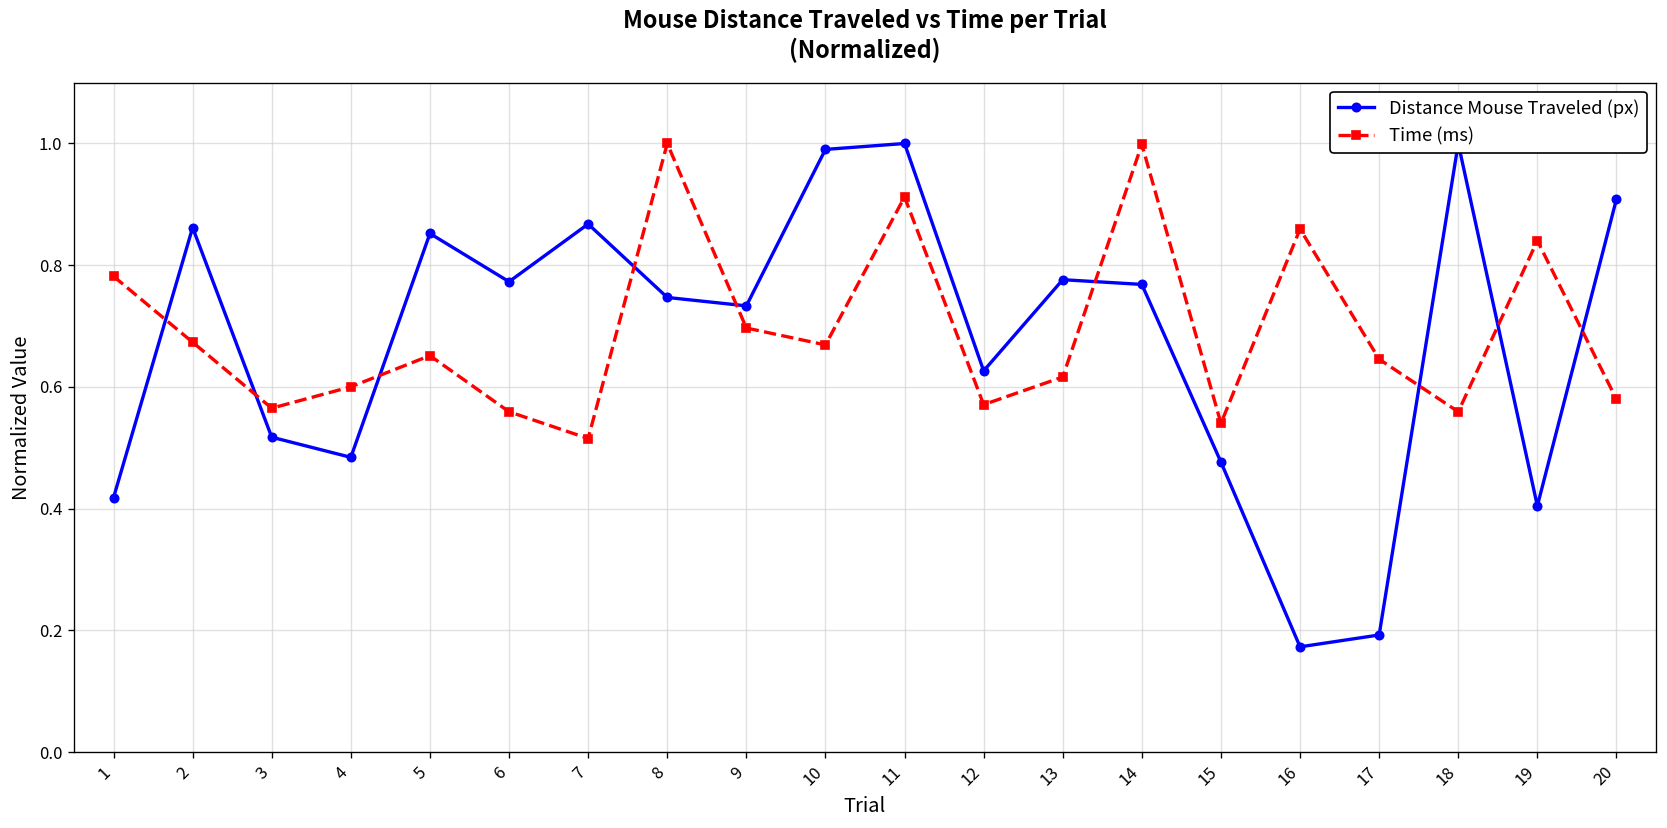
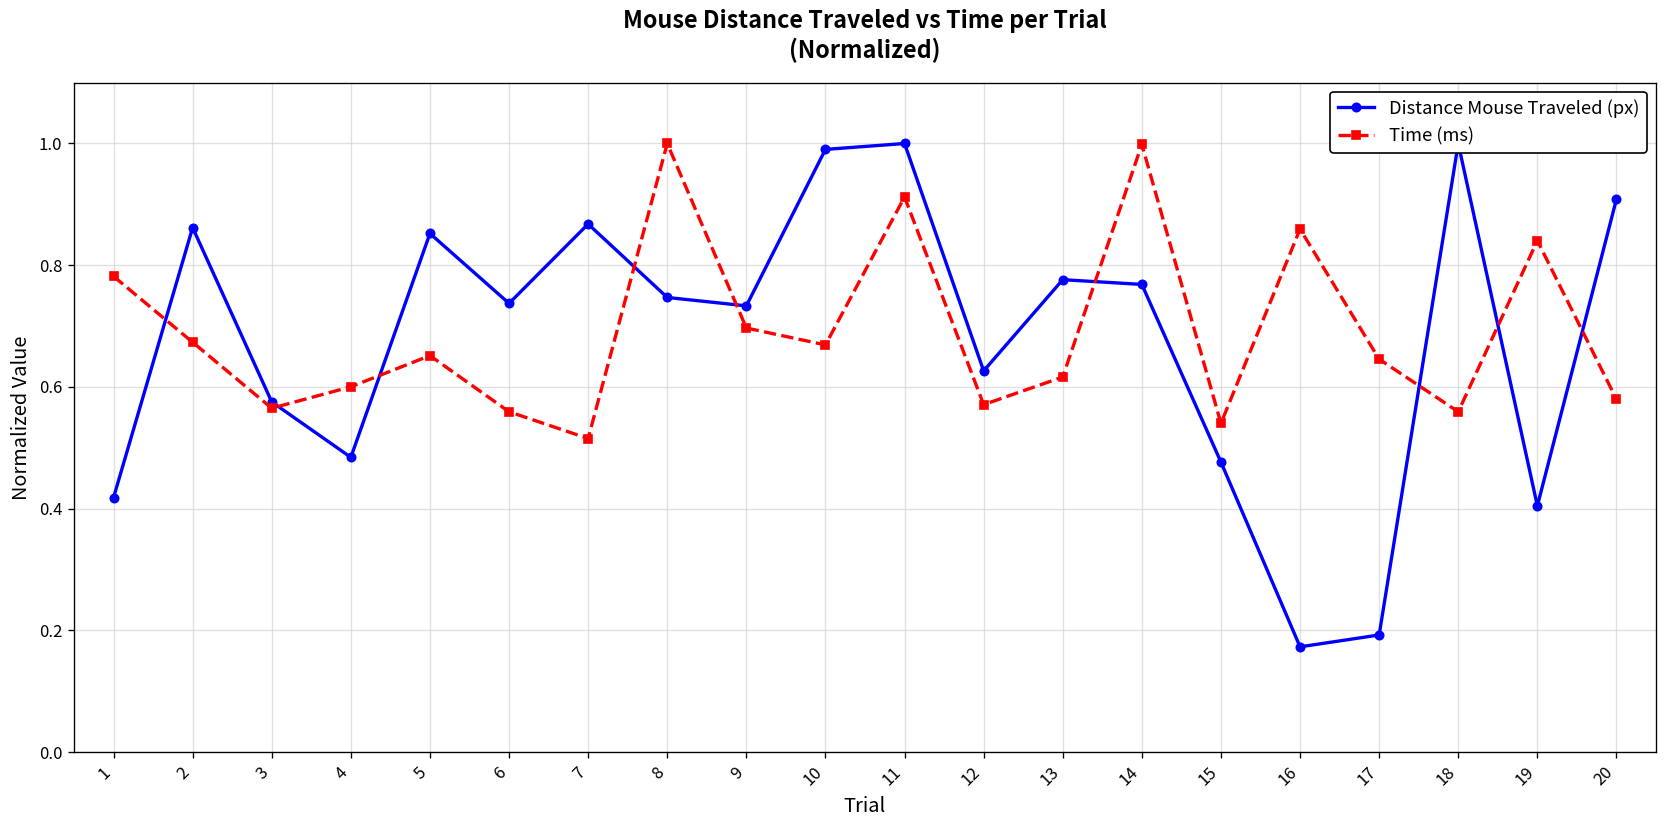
Distance Mouse Traveled (px), 3: 0.52 -> 0.58
Distance Mouse Traveled (px), 6: 0.77 -> 0.74
